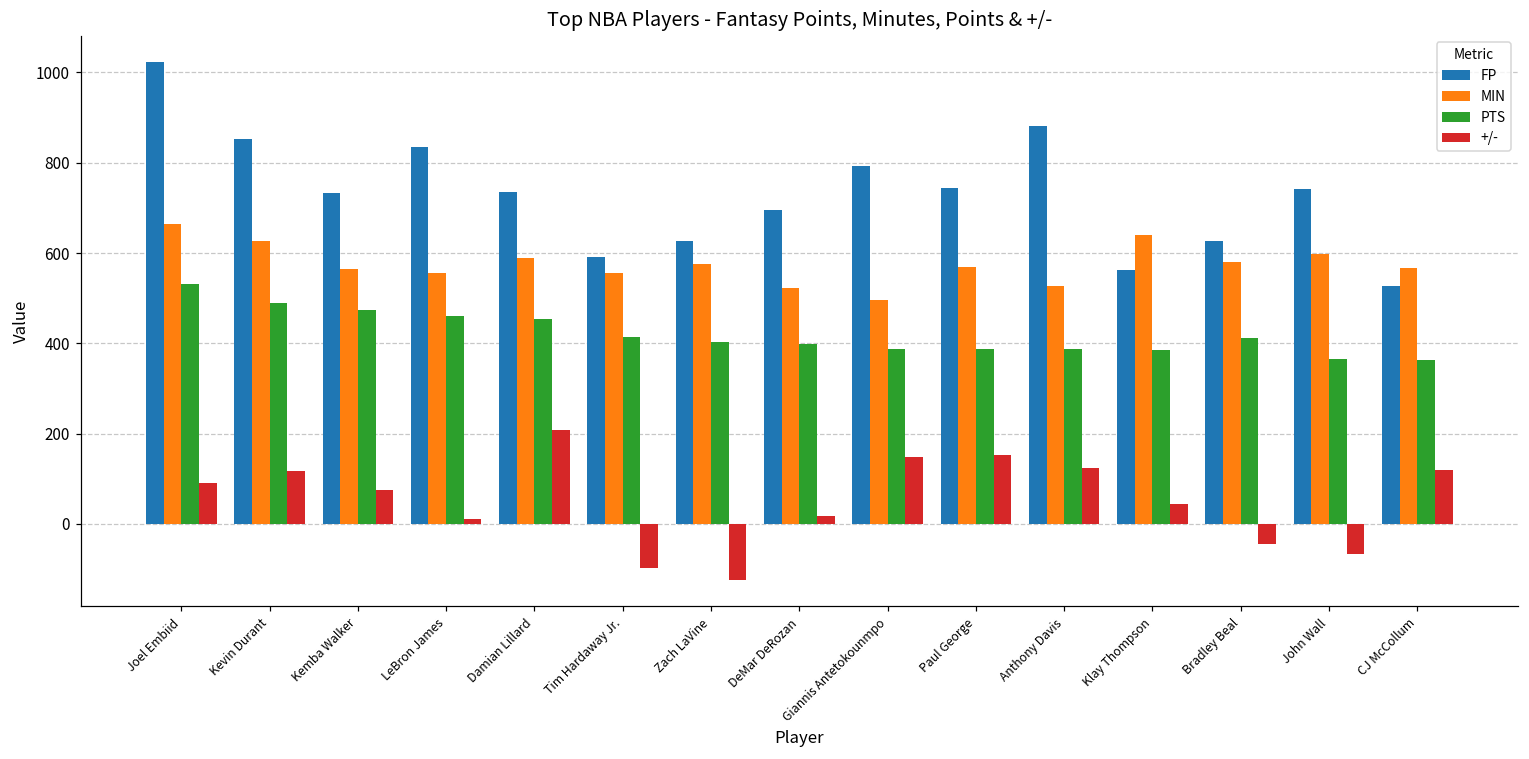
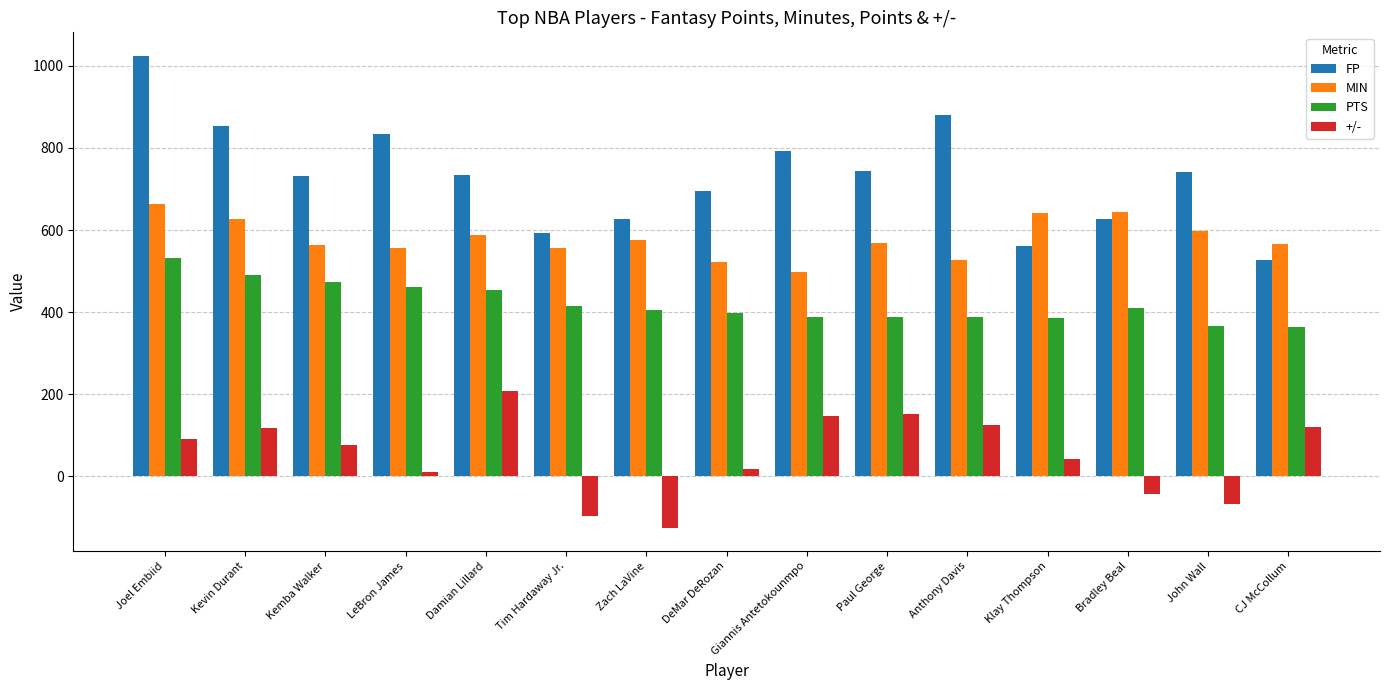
MIN, Bradley Beal: 580 -> 640
